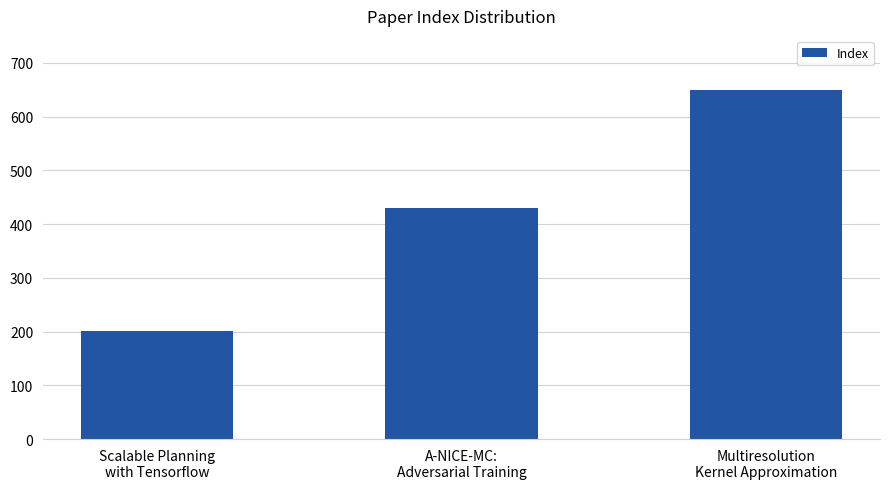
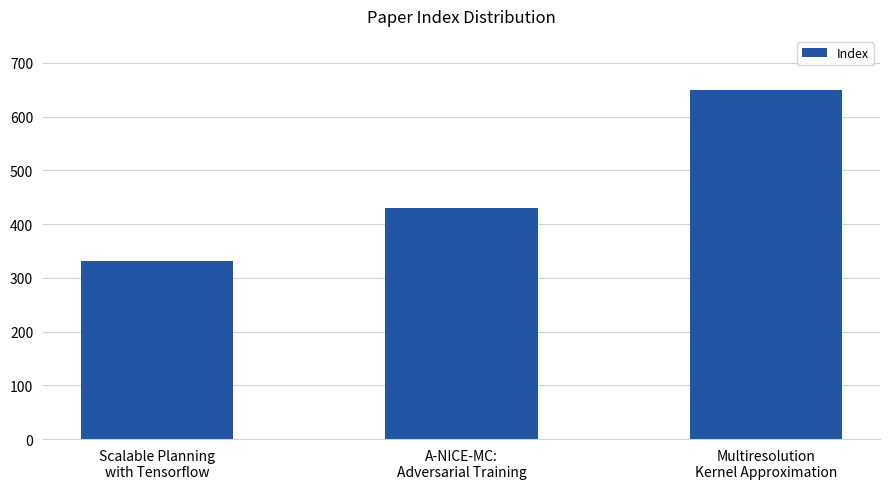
Scalable Planning with Tensorflow: 200 -> 330
